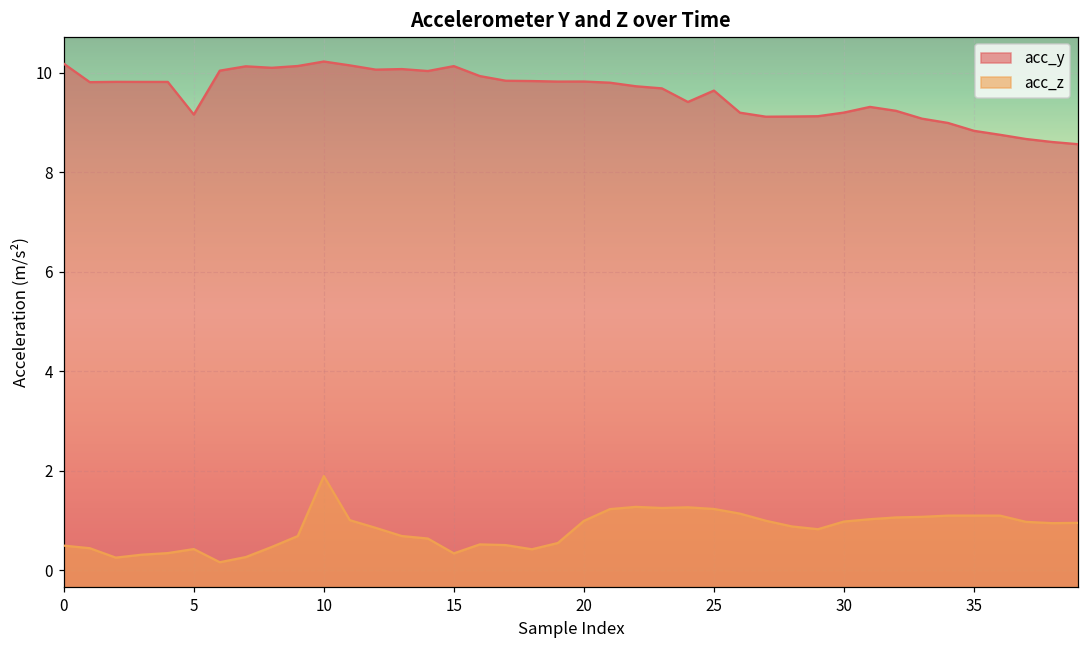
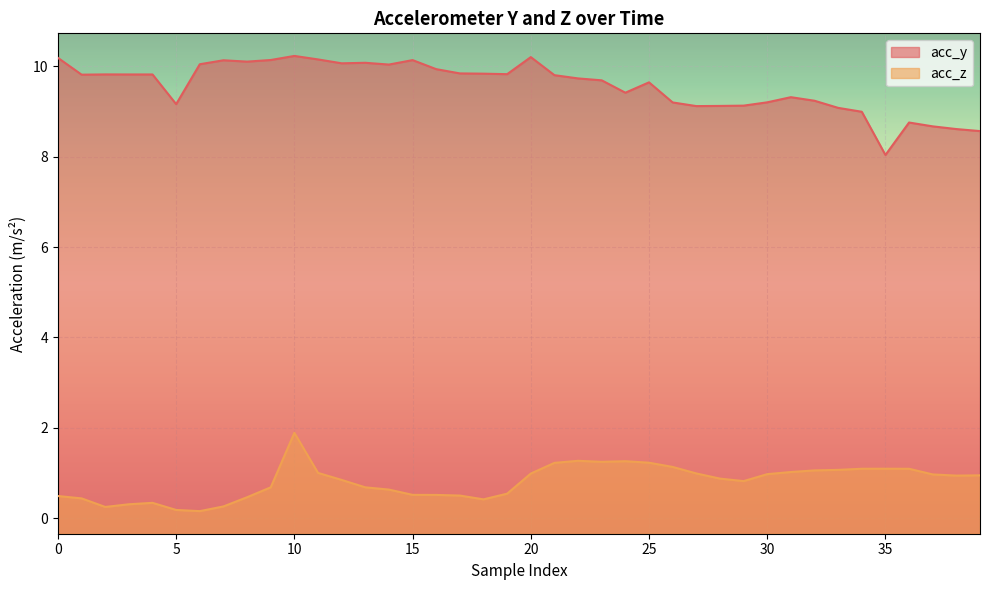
acc_z, 5: 0.4 -> 0.2
acc_z, 15: 0.3 -> 0.5
acc_y, 20: 9.8 -> 10.2
acc_y, 35: 8.8 -> 8.0
